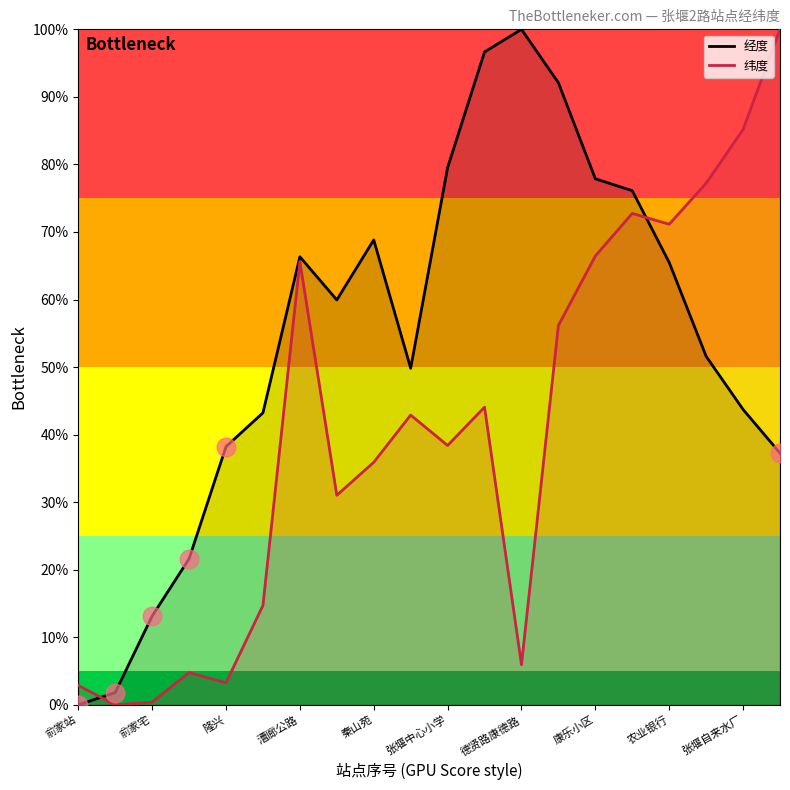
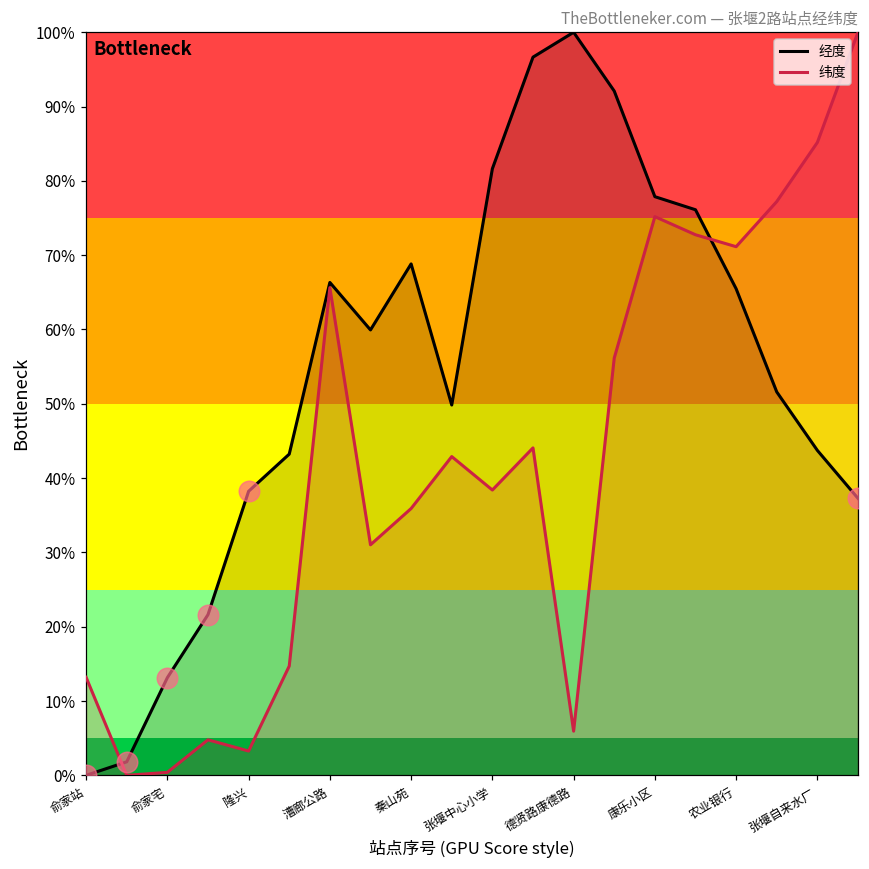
纬度, 俞家站: 3% -> 13%
经度, 张堰中心小学: 80% -> 82%
纬度, 康乐小区: 66% -> 75%
